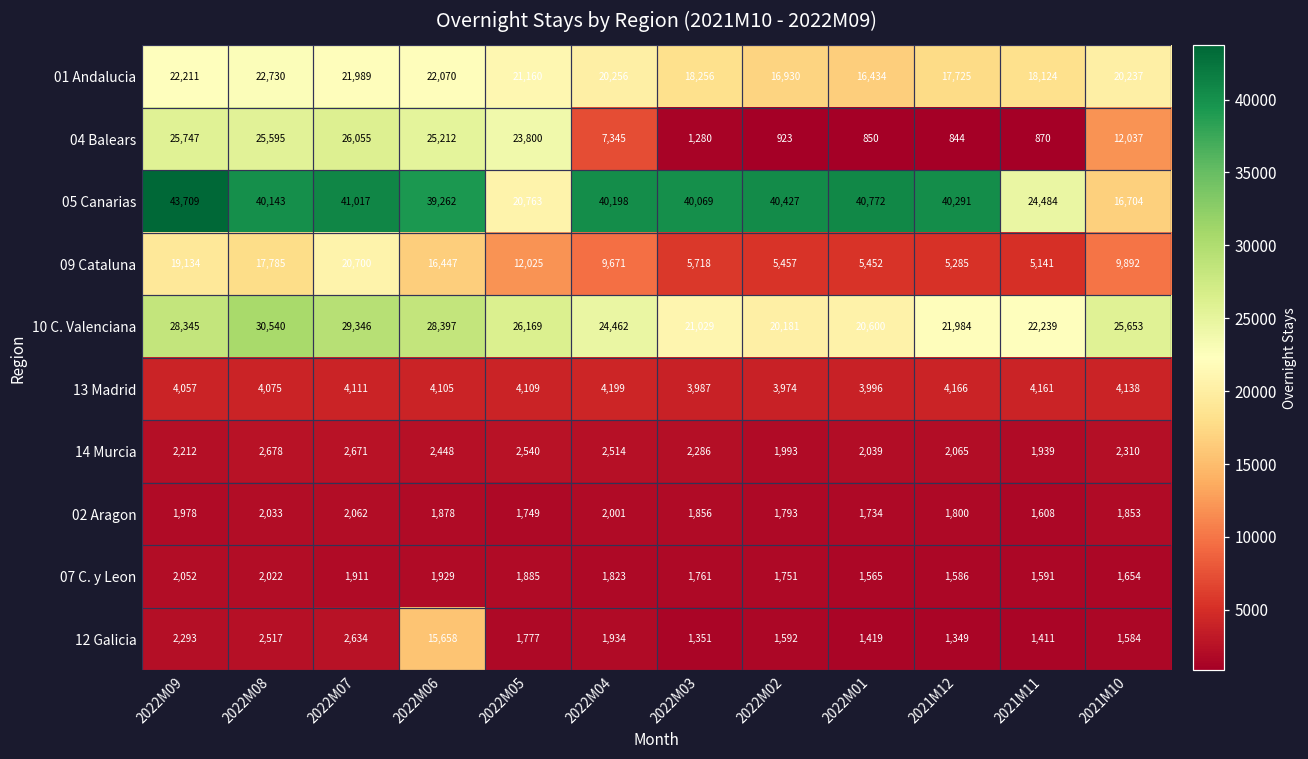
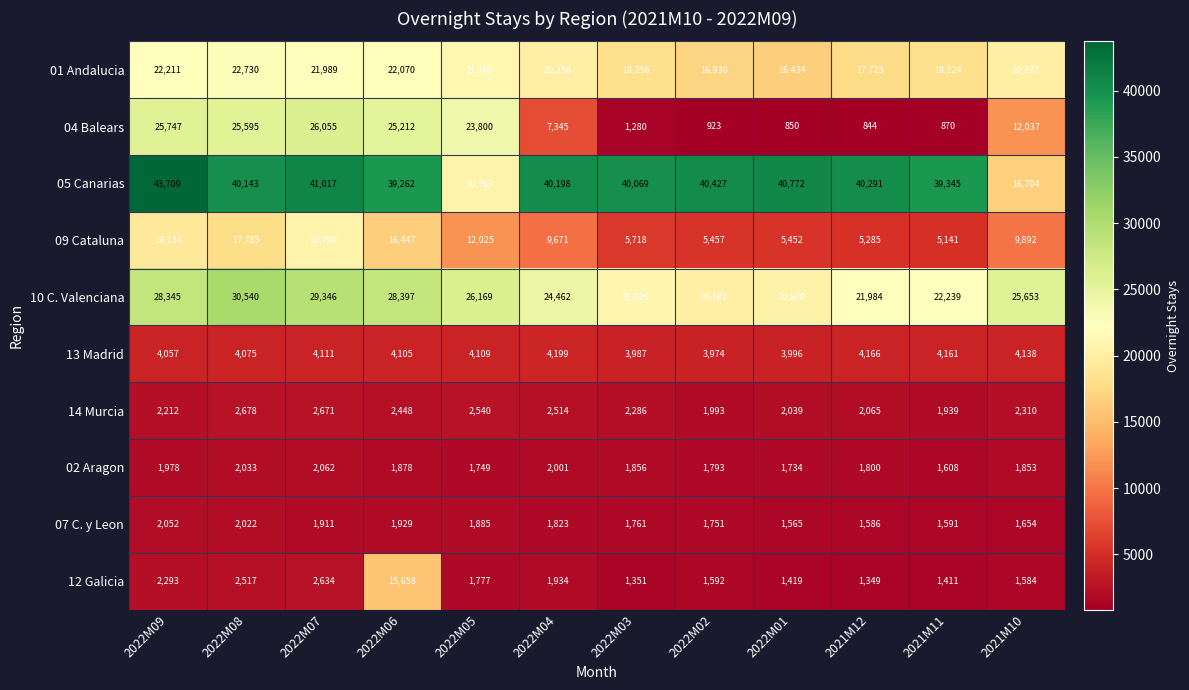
05 Canarias, 2021M11: 24,484 -> 39,345
